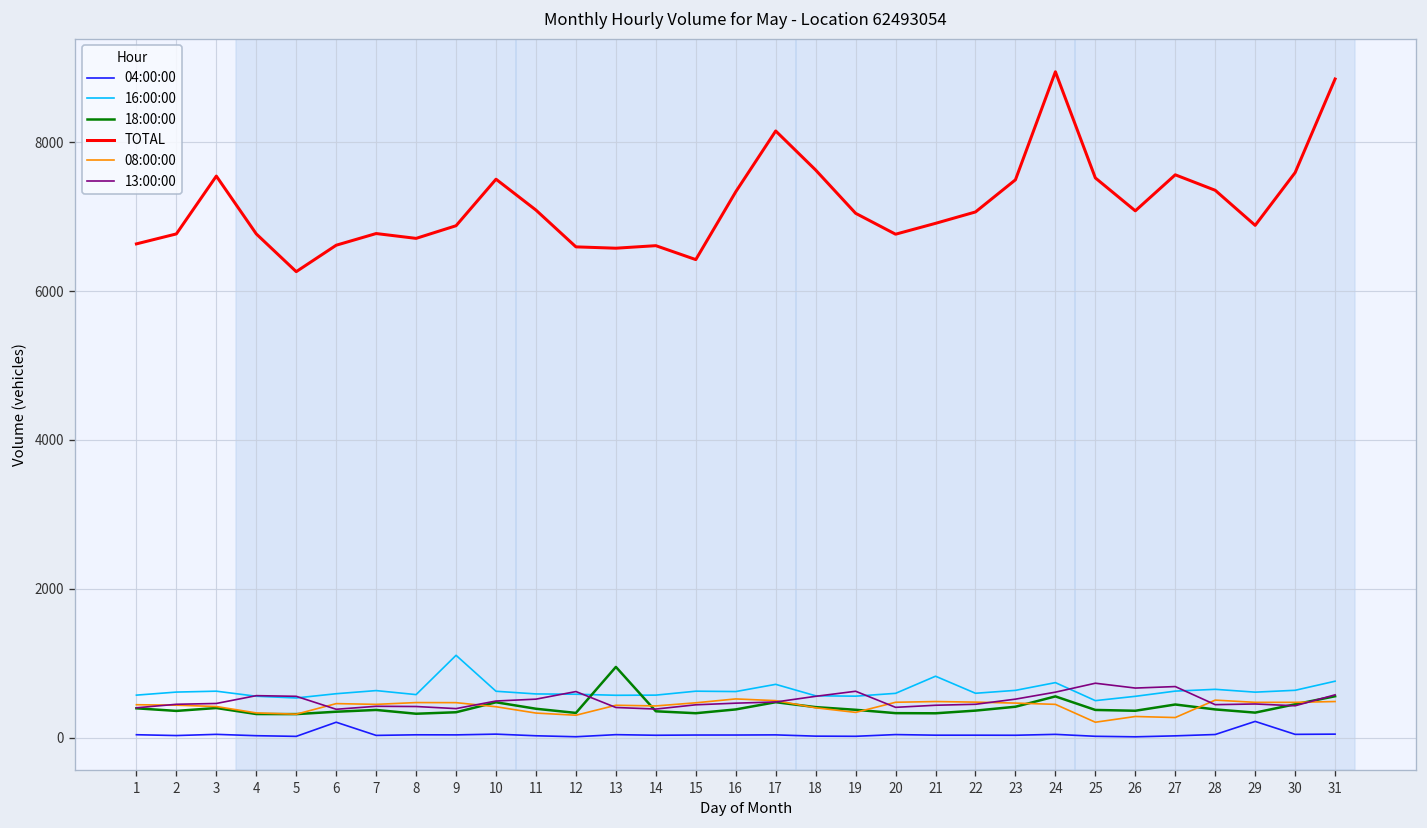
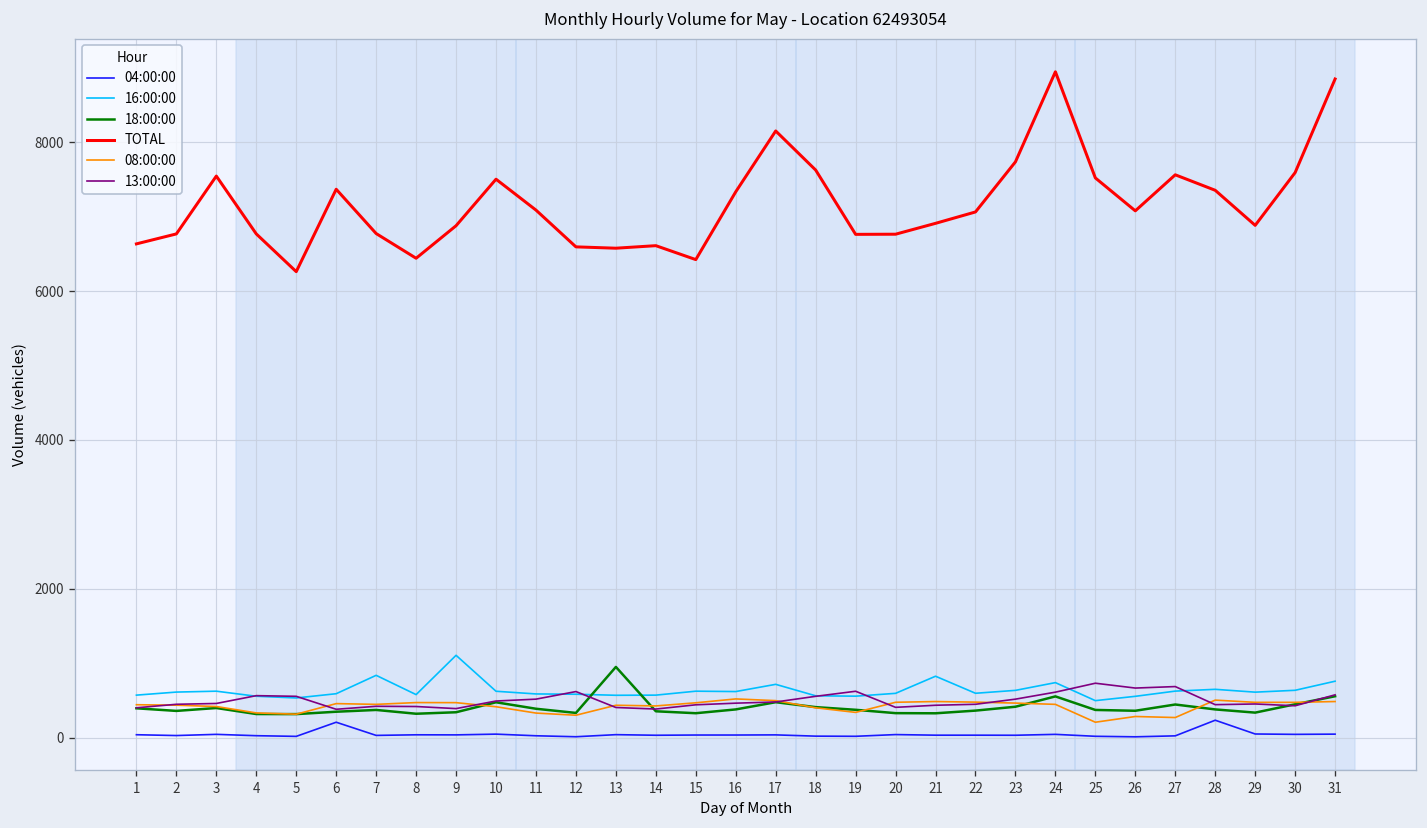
TOTAL, 6: 6600 -> 7400
16:00:00, 7: 600 -> 800
TOTAL, 8: 6700 -> 6400
TOTAL, 19: 7000 -> 6800
TOTAL, 23: 7500 -> 7700
04:00:00, 28: 0 -> 200
04:00:00, 29: 200 -> 0
